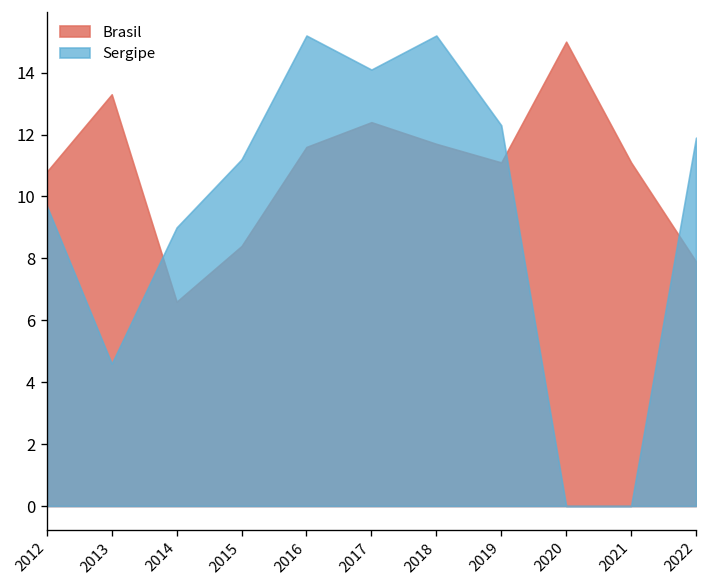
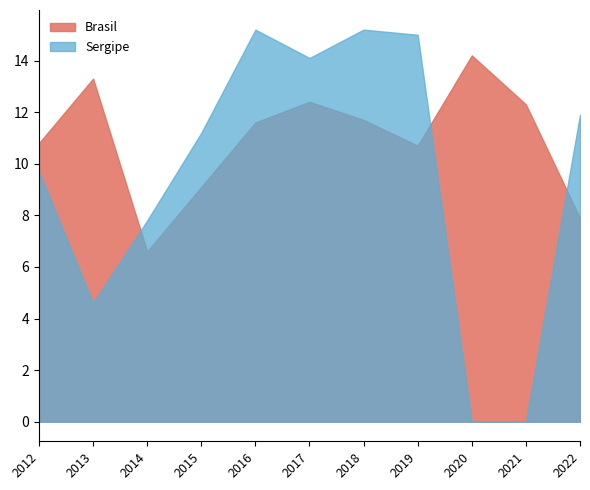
Sergipe, 2014: 9.0 -> 7.8
Brasil, 2015: 8.4 -> 9.1
Brasil, 2019: 11.1 -> 10.7
Sergipe, 2019: 12.3 -> 15.0
Brasil, 2020: 15.0 -> 14.2
Brasil, 2021: 11.1 -> 12.3
